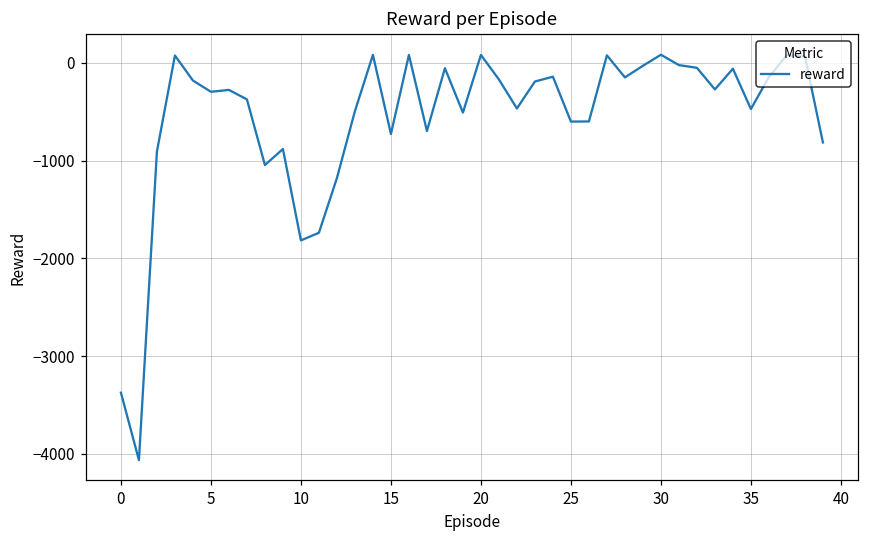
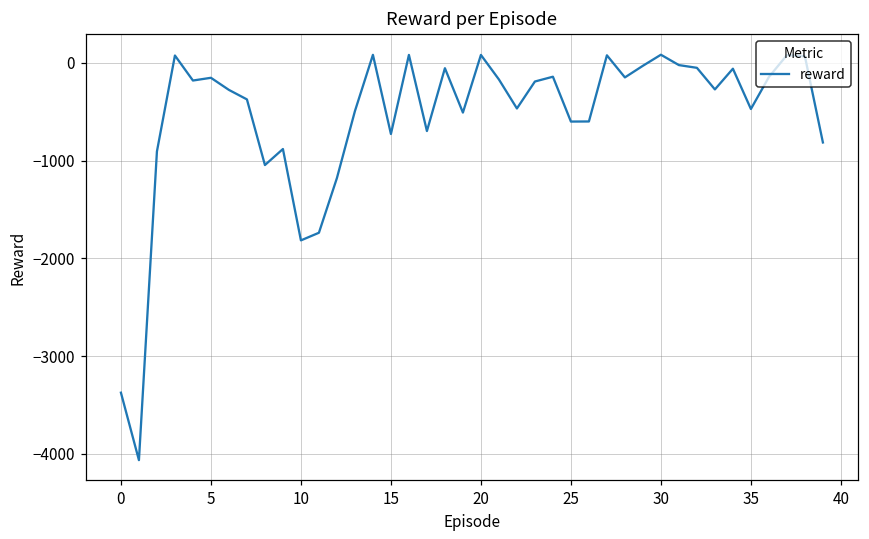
5: -300 -> -200
